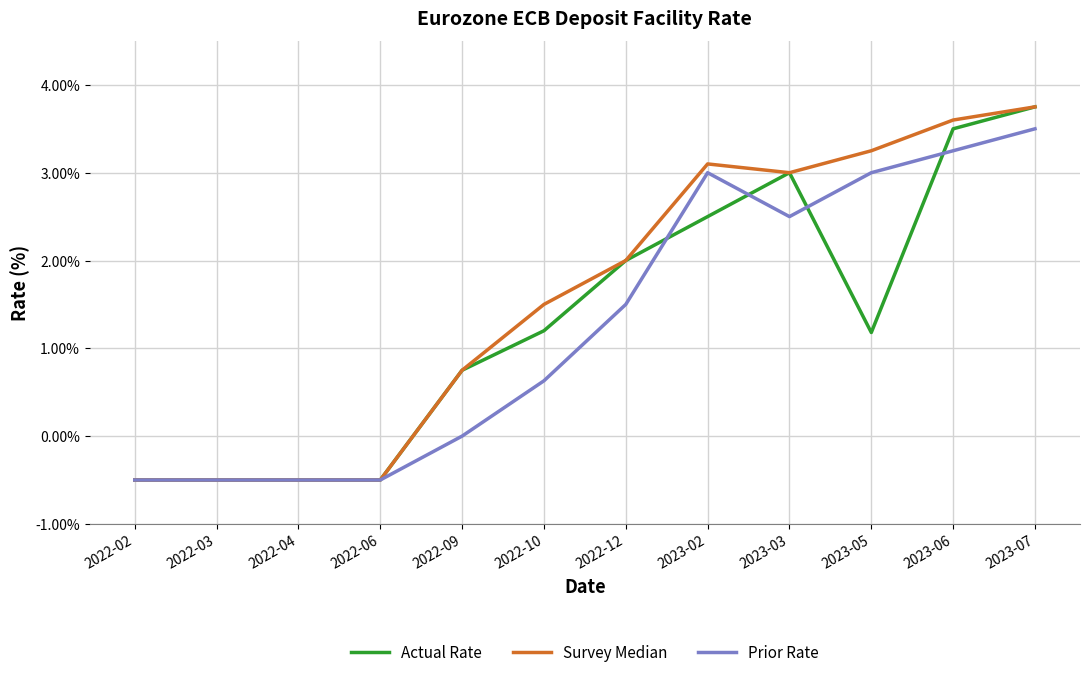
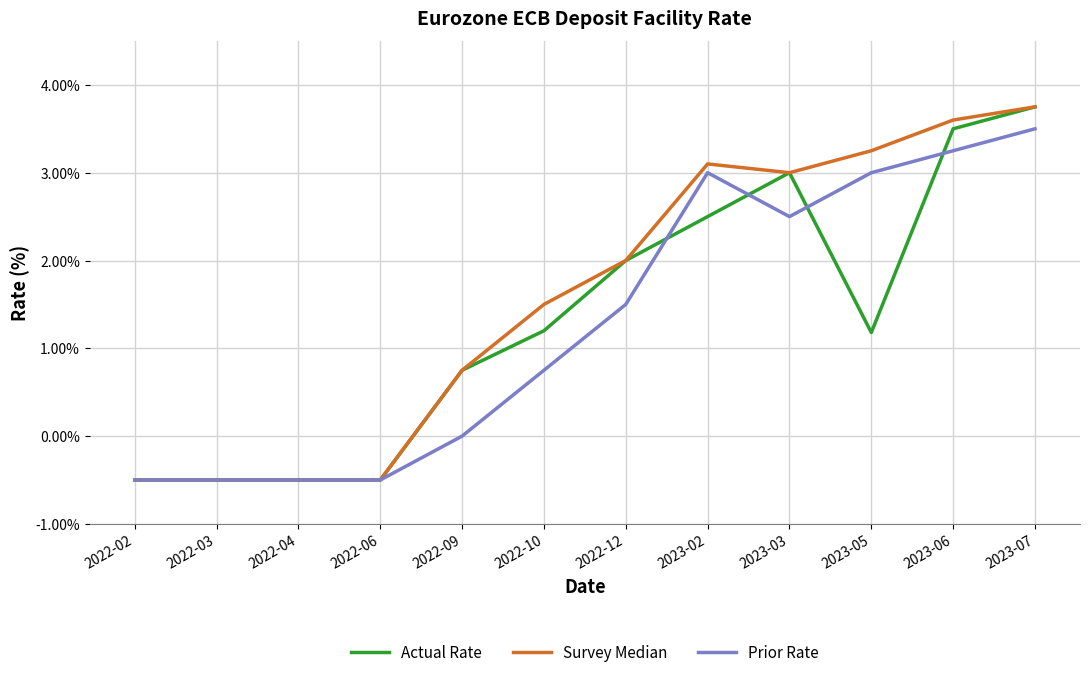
Prior Rate, 2022-10: 0.6% -> 0.8%
